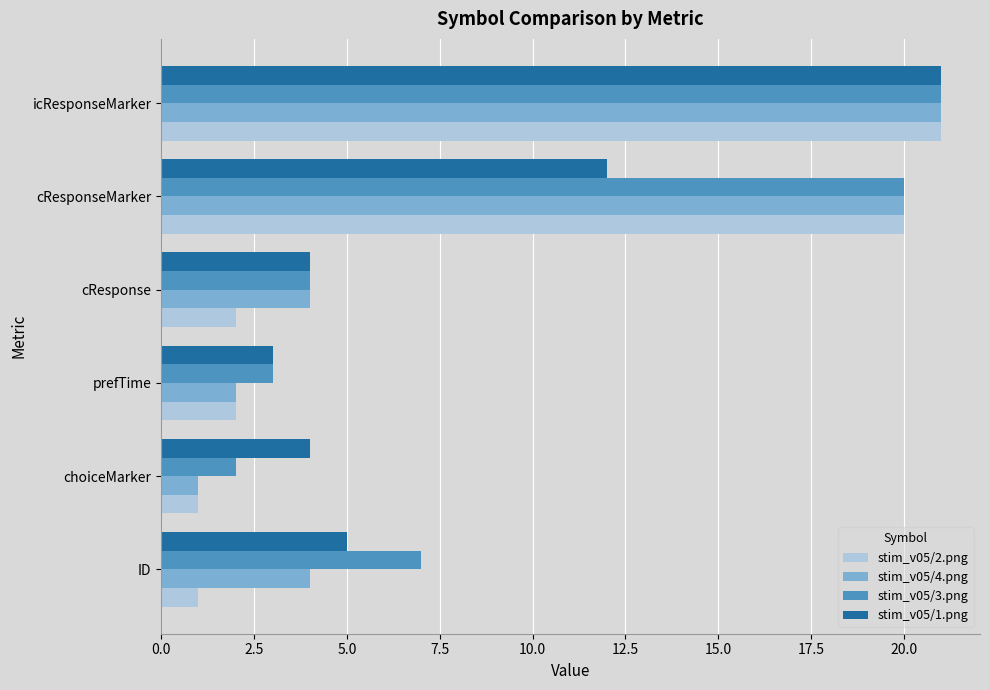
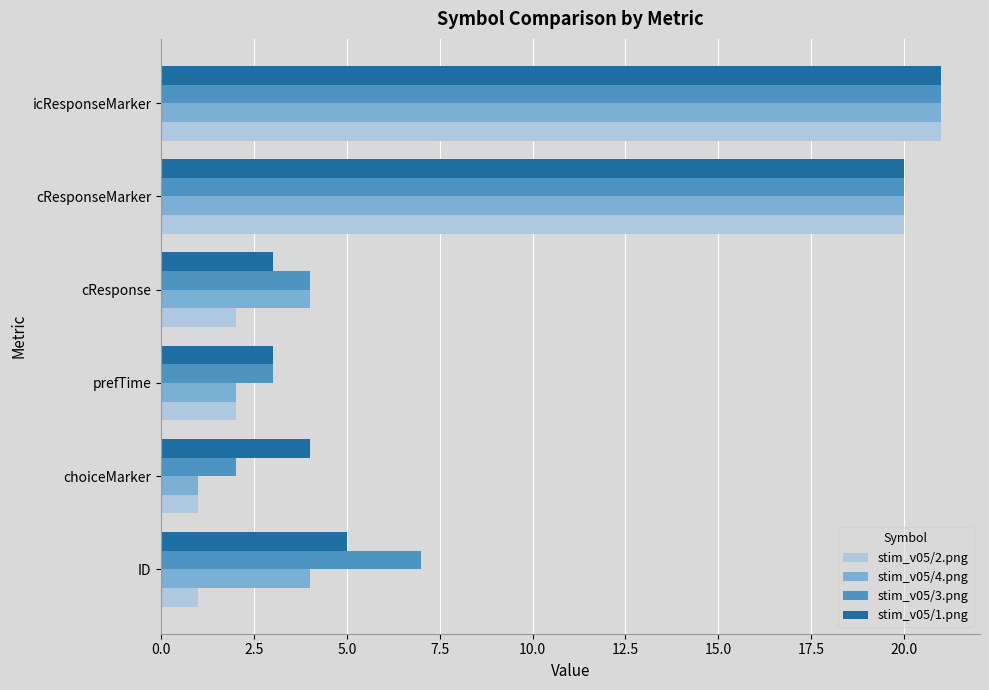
stim_v05/1.png, cResponseMarker: 12 -> 20
stim_v05/1.png, cResponse: 4 -> 3
